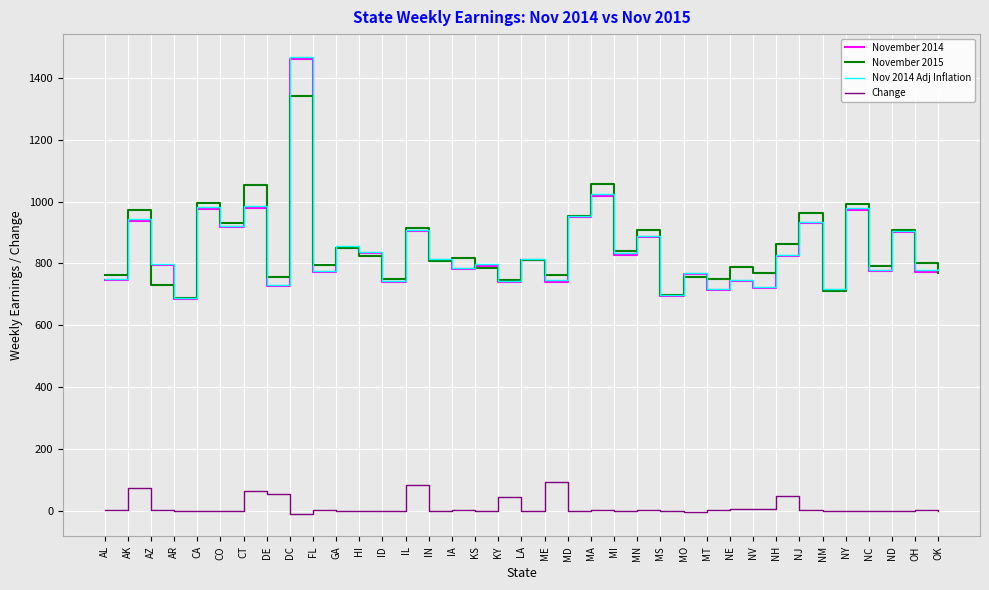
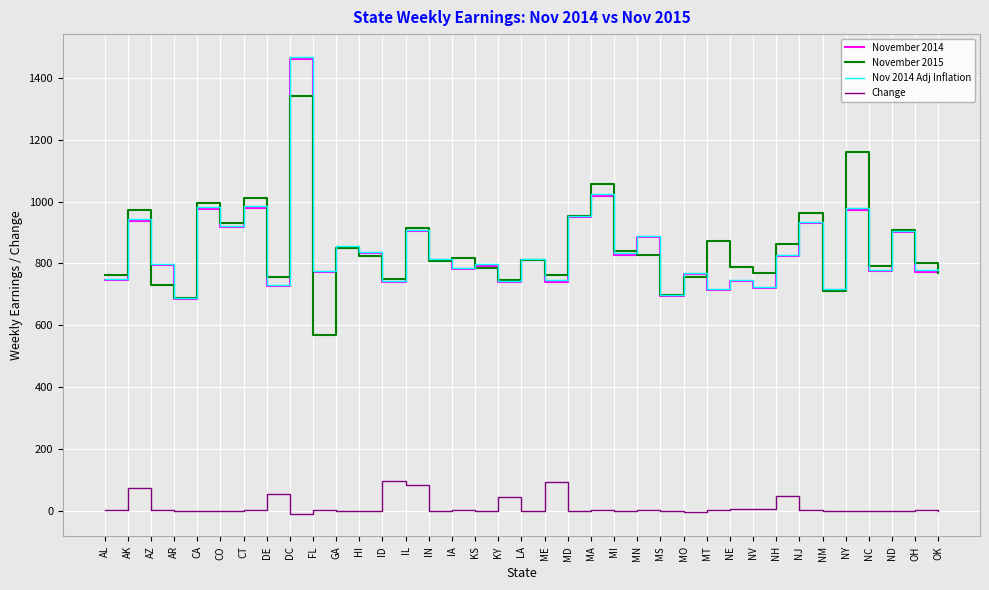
November 2015, CT: 1050 -> 1010
Change, CT: 60 -> 0
November 2015, FL: 790 -> 570
Change, ID: 0 -> 100
November 2015, MN: 910 -> 830
November 2015, MT: 750 -> 870
November 2015, NY: 990 -> 1160
